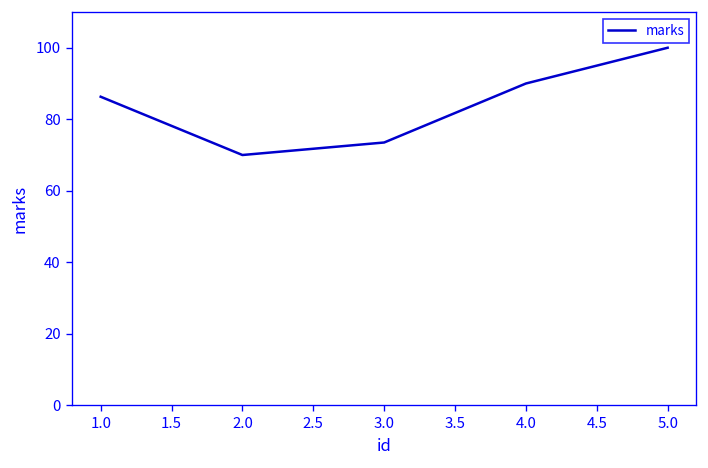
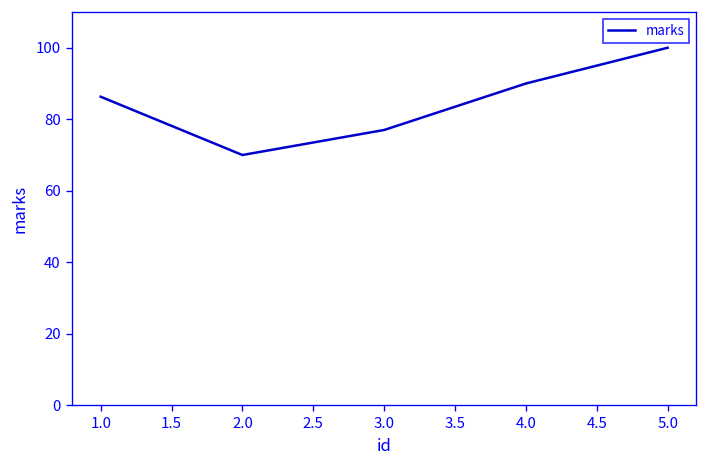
3.0: 74 -> 77
